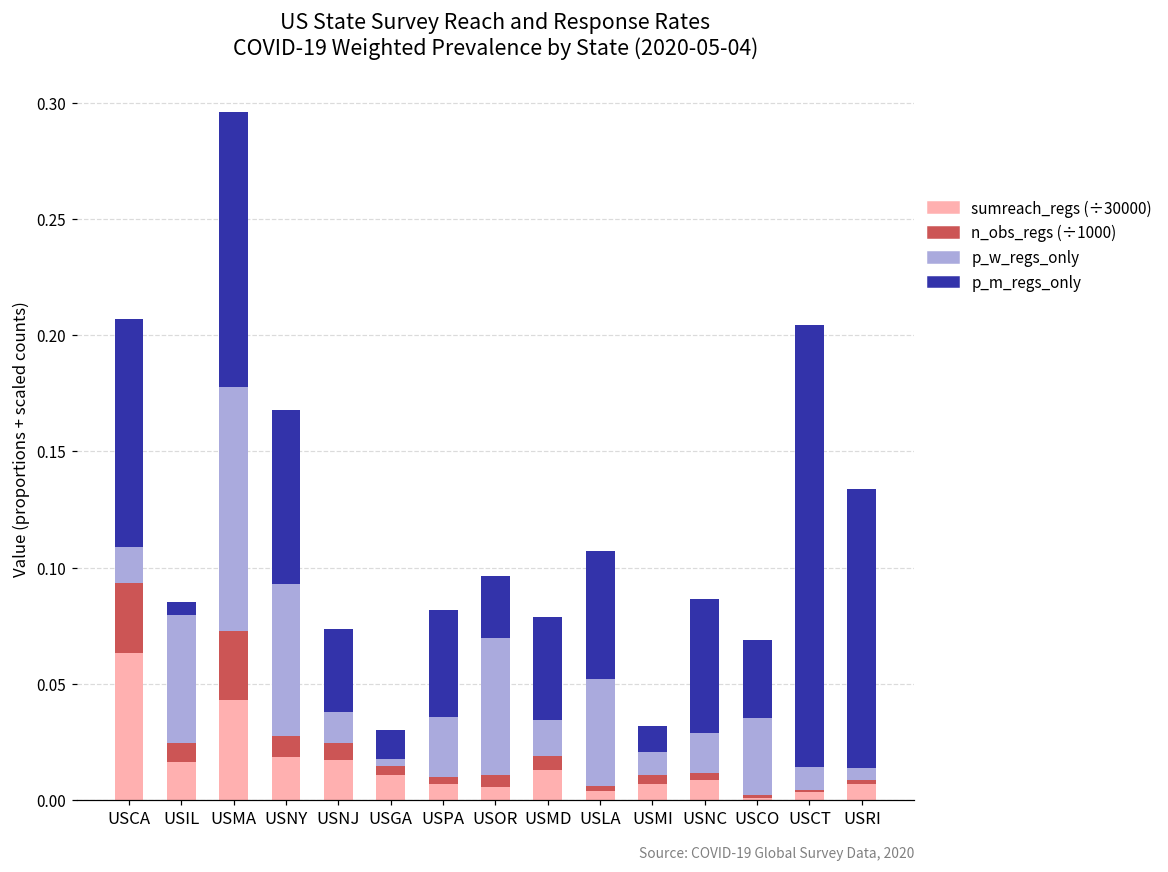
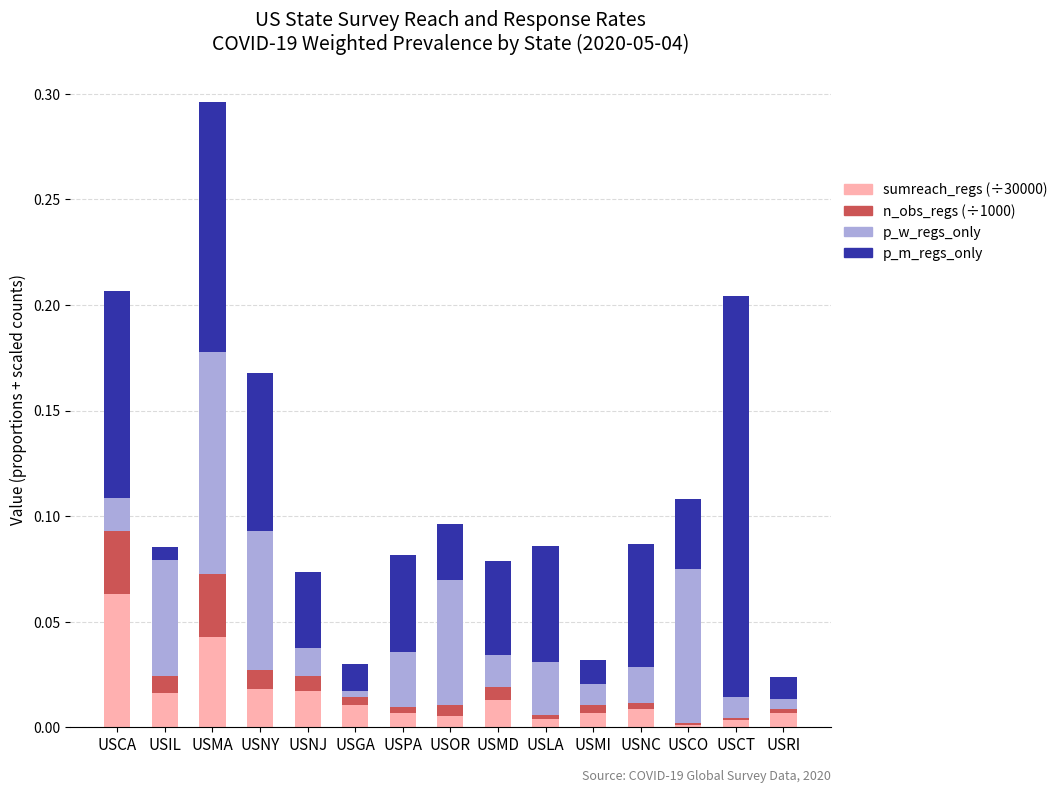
p_w_regs_only, USLA: 0.046 -> 0.025
p_w_regs_only, USCO: 0.033 -> 0.073
p_m_regs_only, USRI: 0.12 -> 0.01
